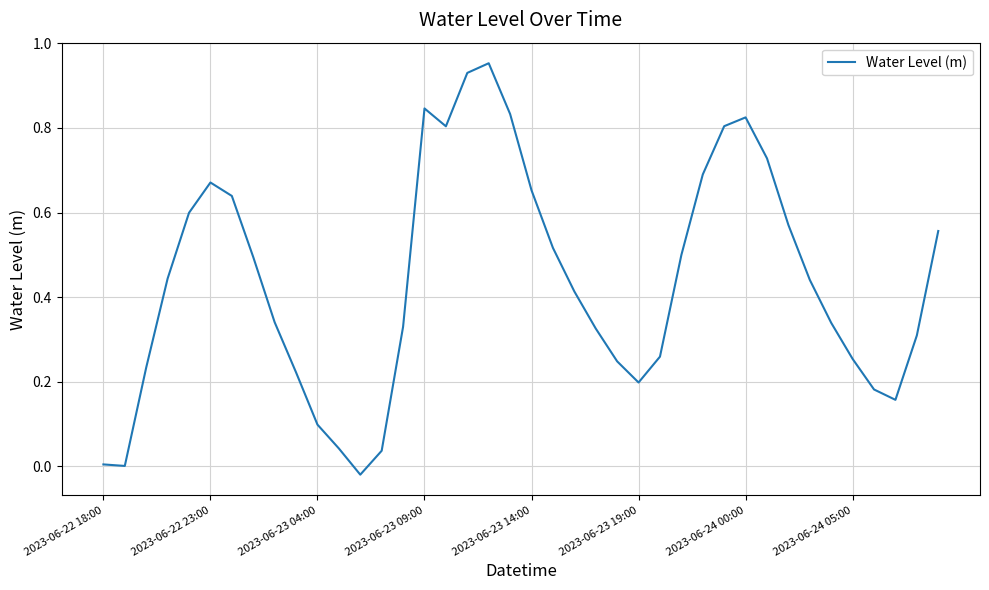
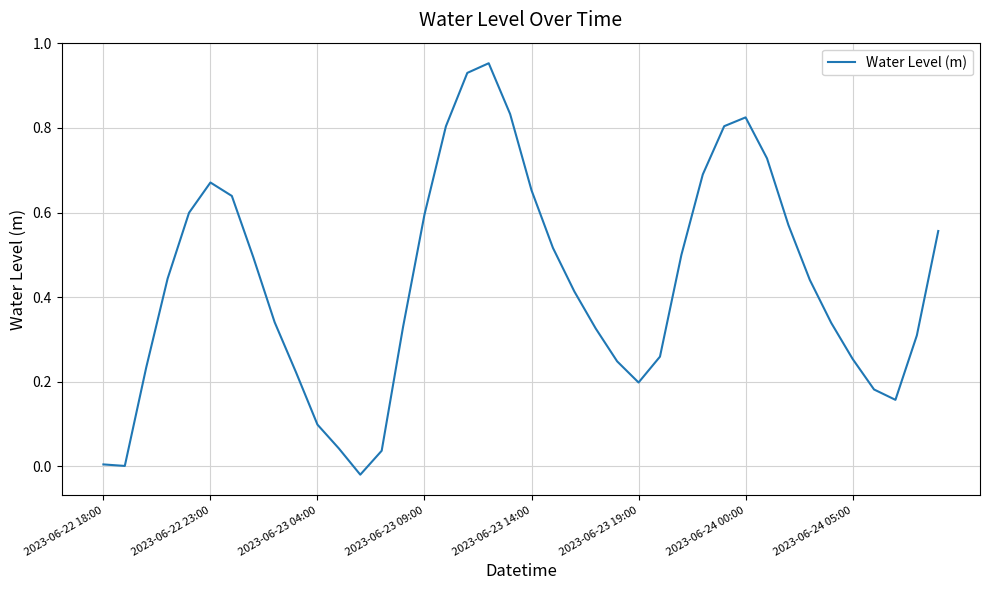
2023-06-23 09:00: 0.85 -> 0.60
